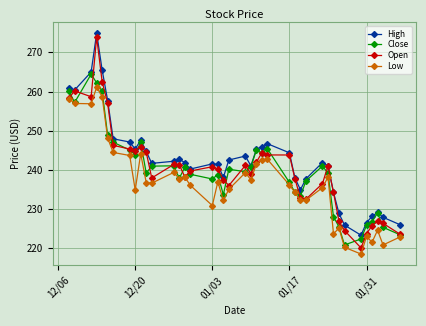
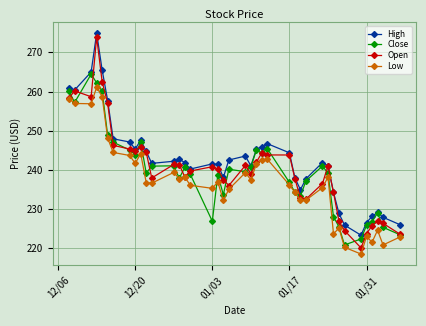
Low, 12/20: 235 -> 242
Close, 01/03: 238 -> 227
Low, 01/03: 231 -> 235
